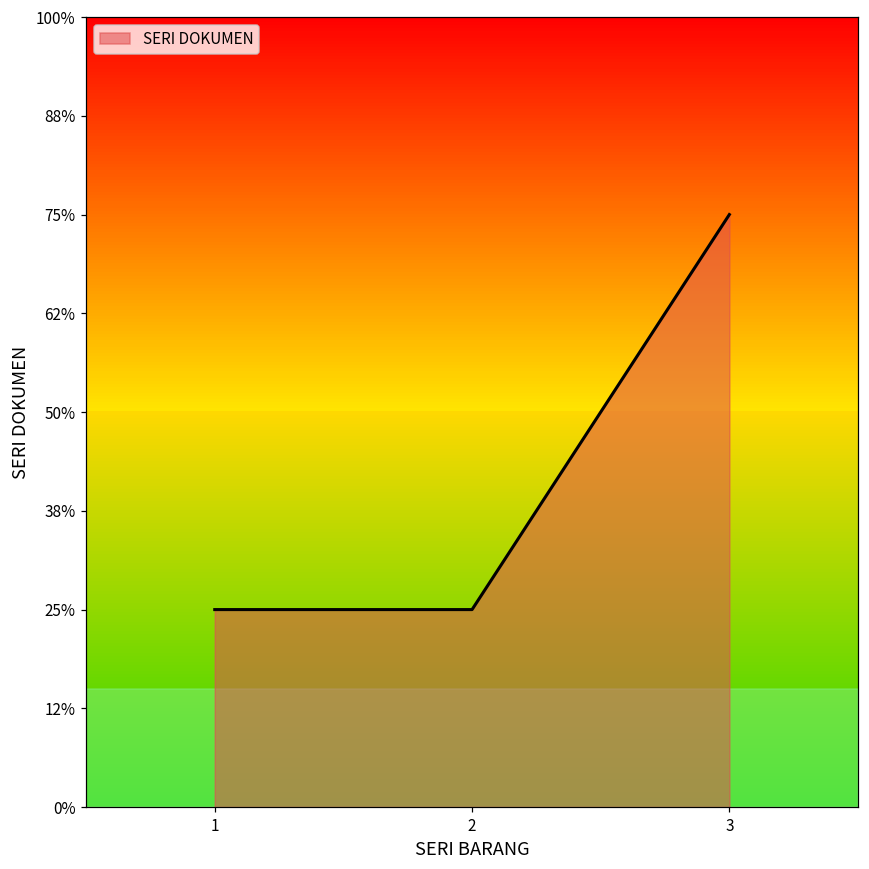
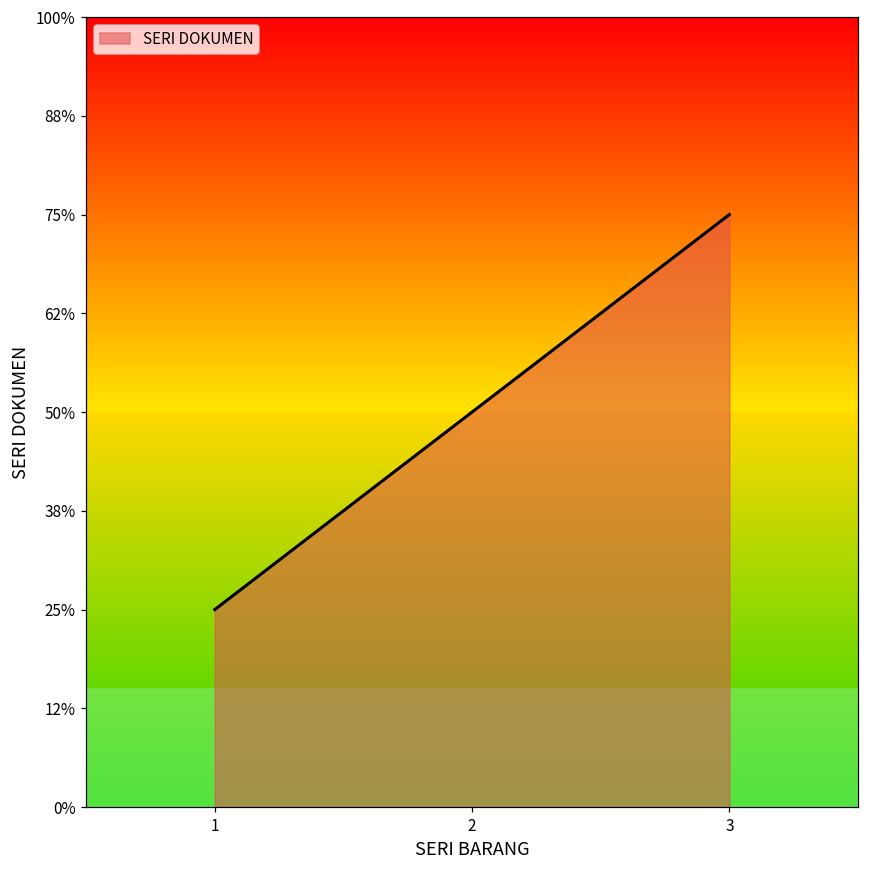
2: 25% -> 50%
